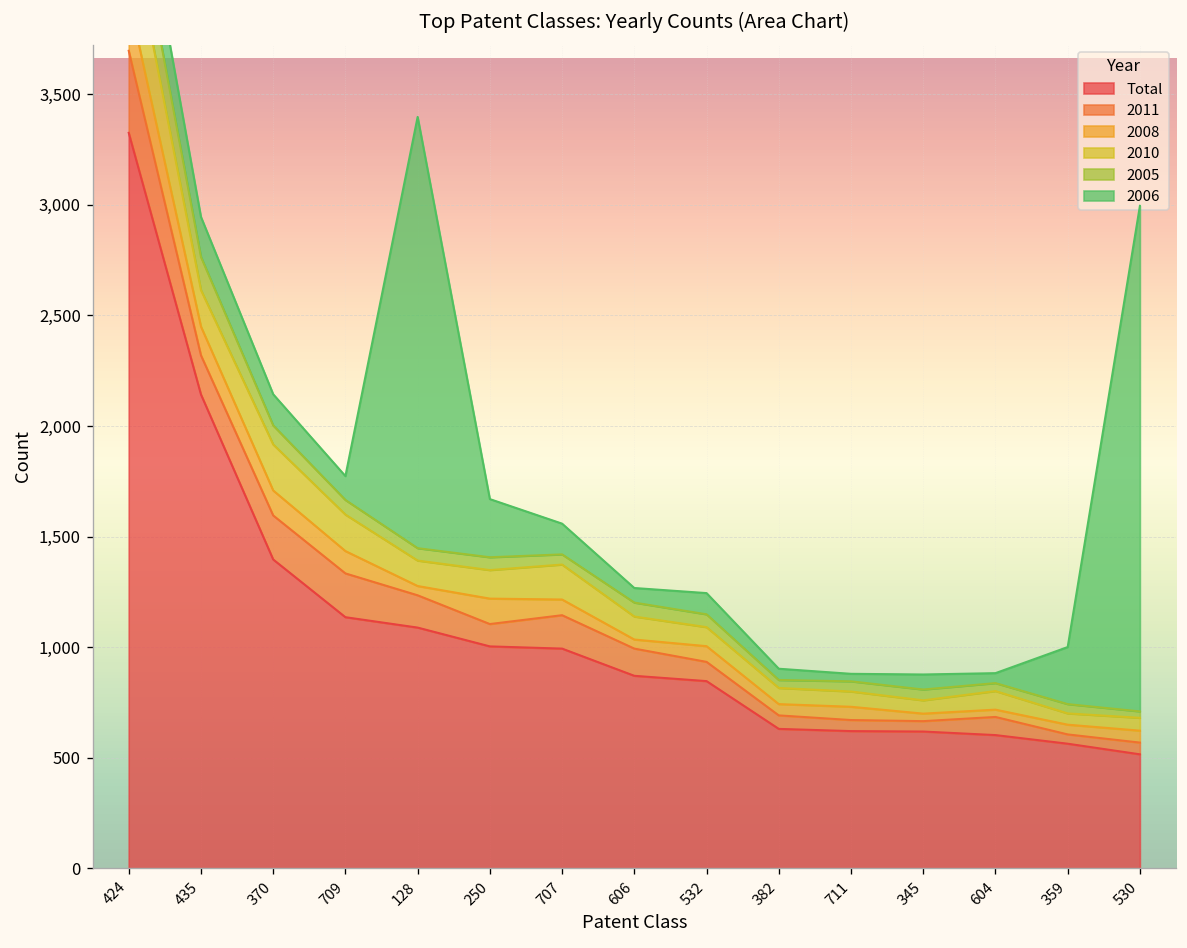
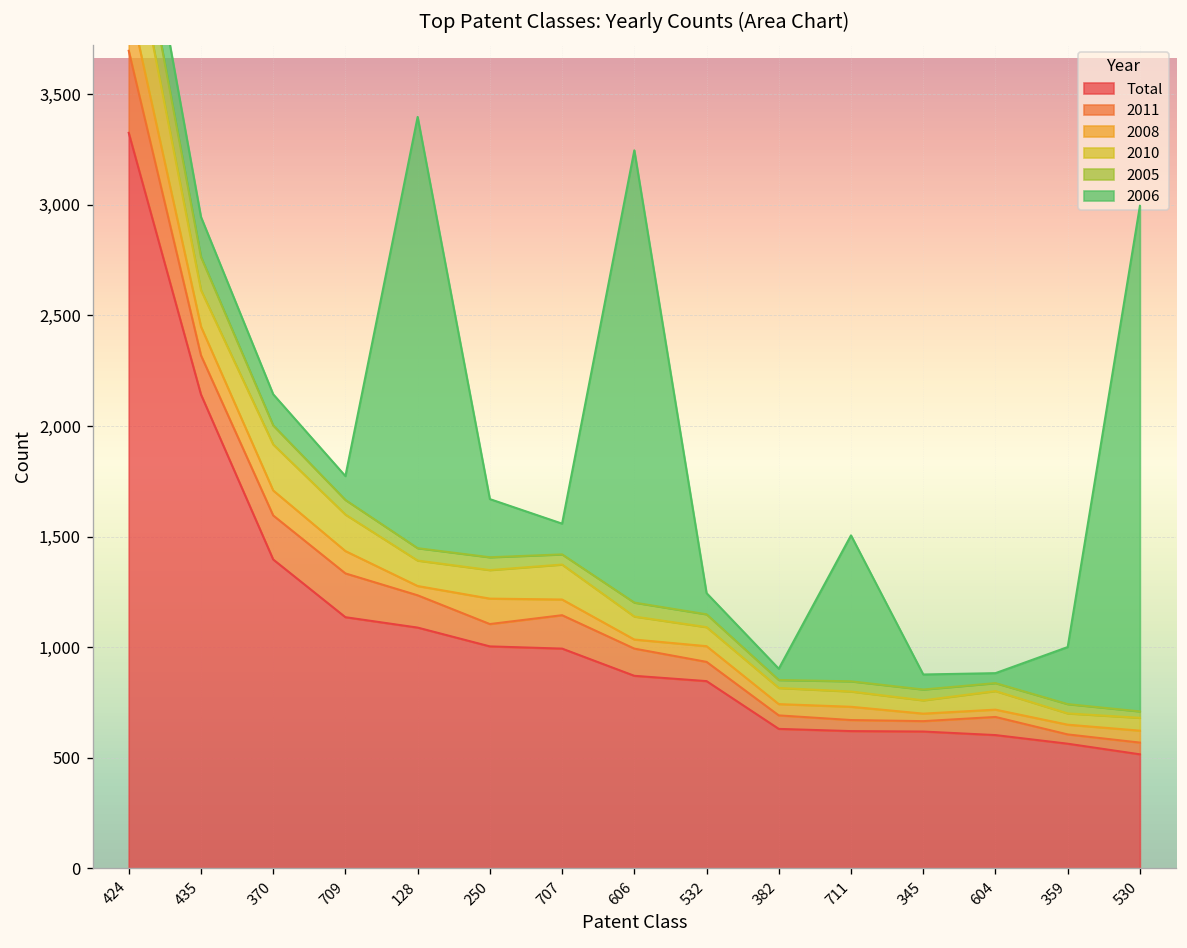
2006, 606: 70 -> 2,050
2006, 711: 30 -> 660
